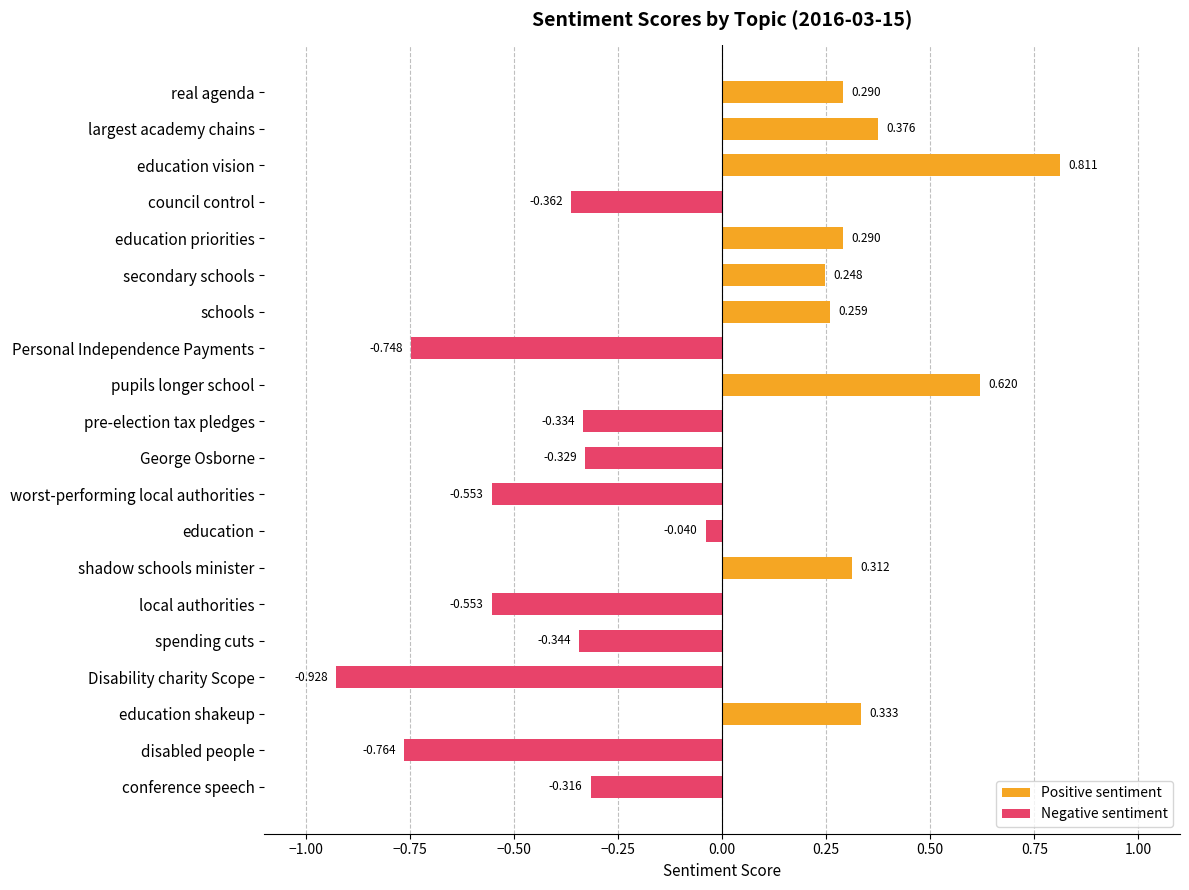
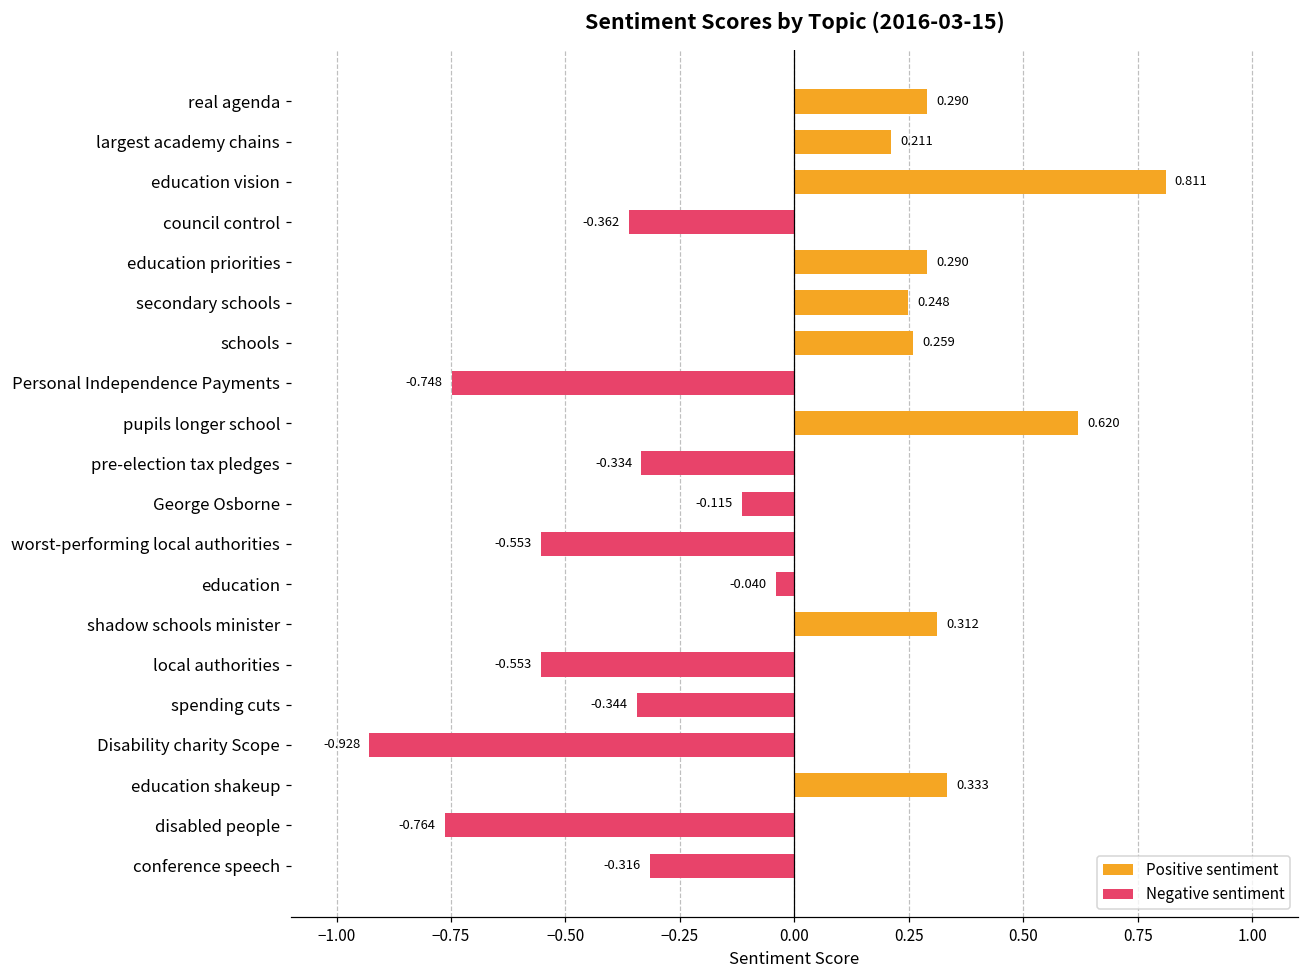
Positive sentiment, largest academy chains: 0.376 -> 0.211
Negative sentiment, George Osborne: -0.329 -> -0.115
